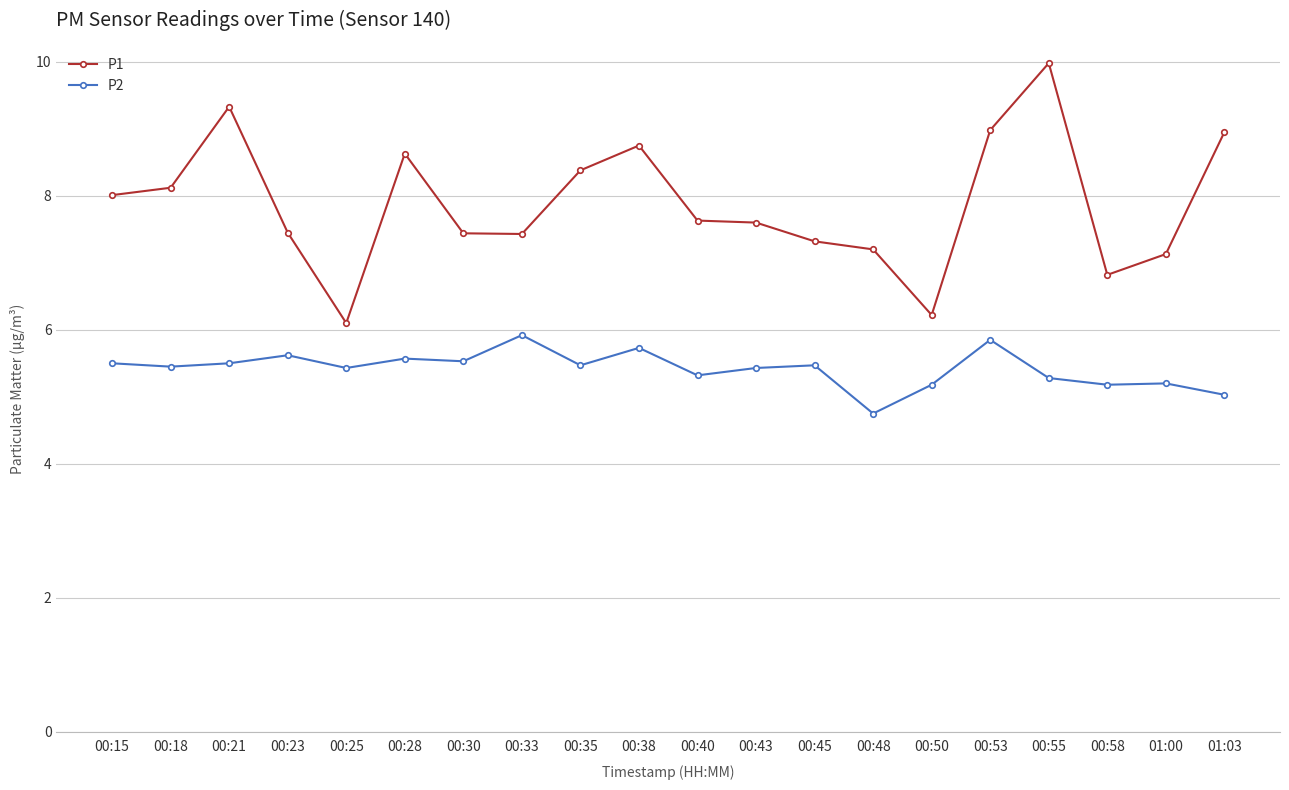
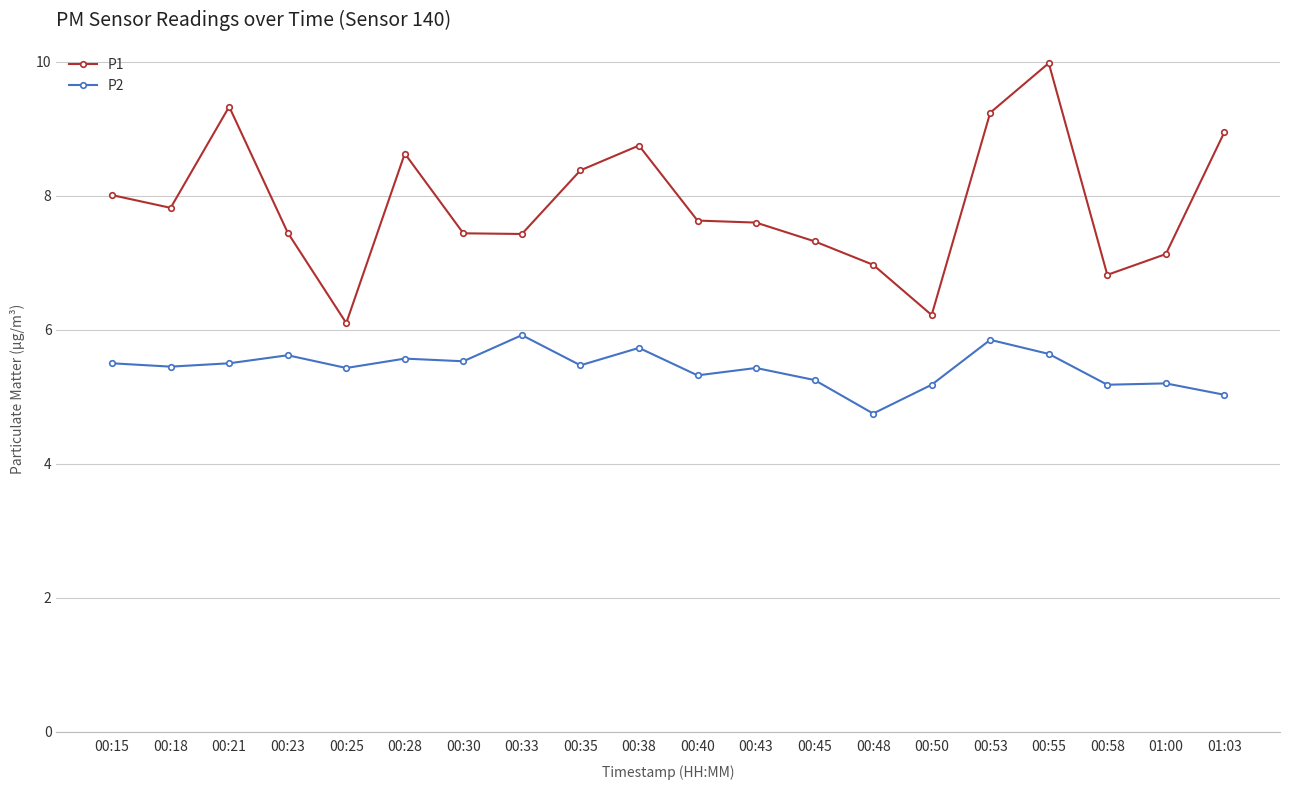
P1, 00:18: 8.1 -> 7.8
P2, 00:45: 5.5 -> 5.3
P1, 00:48: 7.2 -> 7.0
P1, 00:53: 9.0 -> 9.2
P2, 00:55: 5.3 -> 5.6
